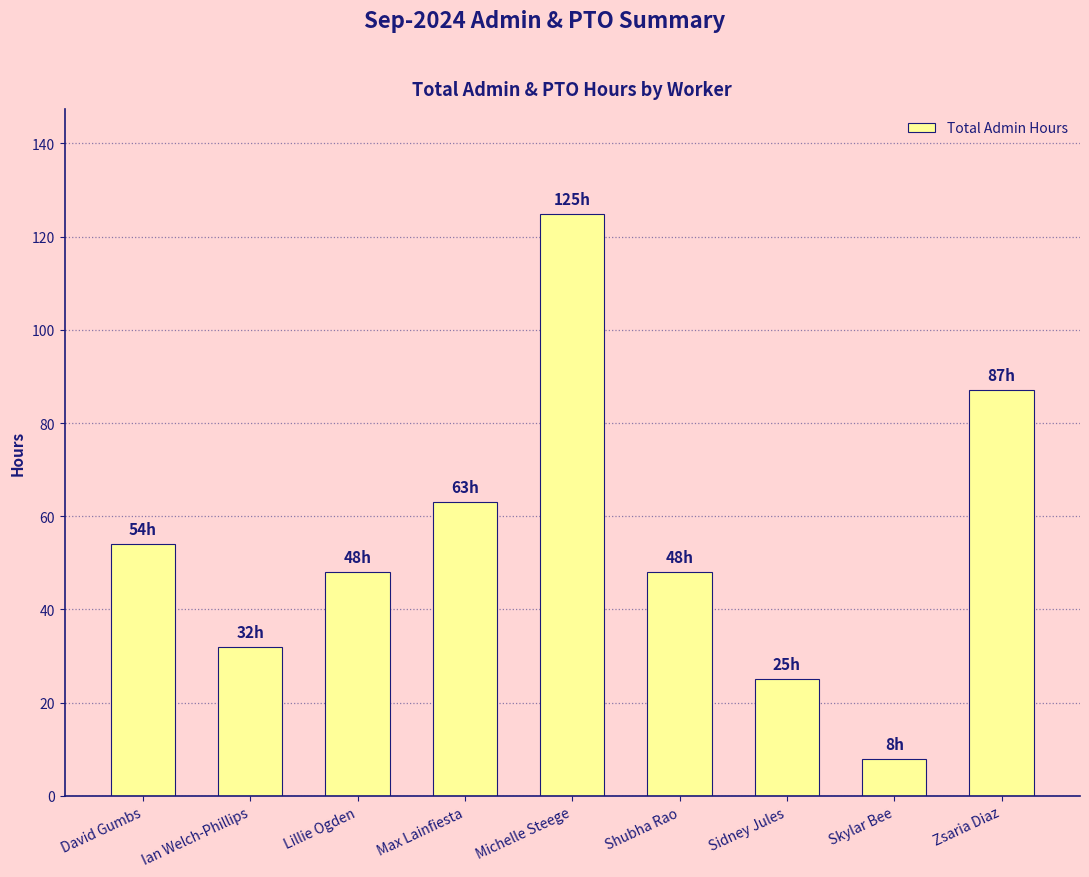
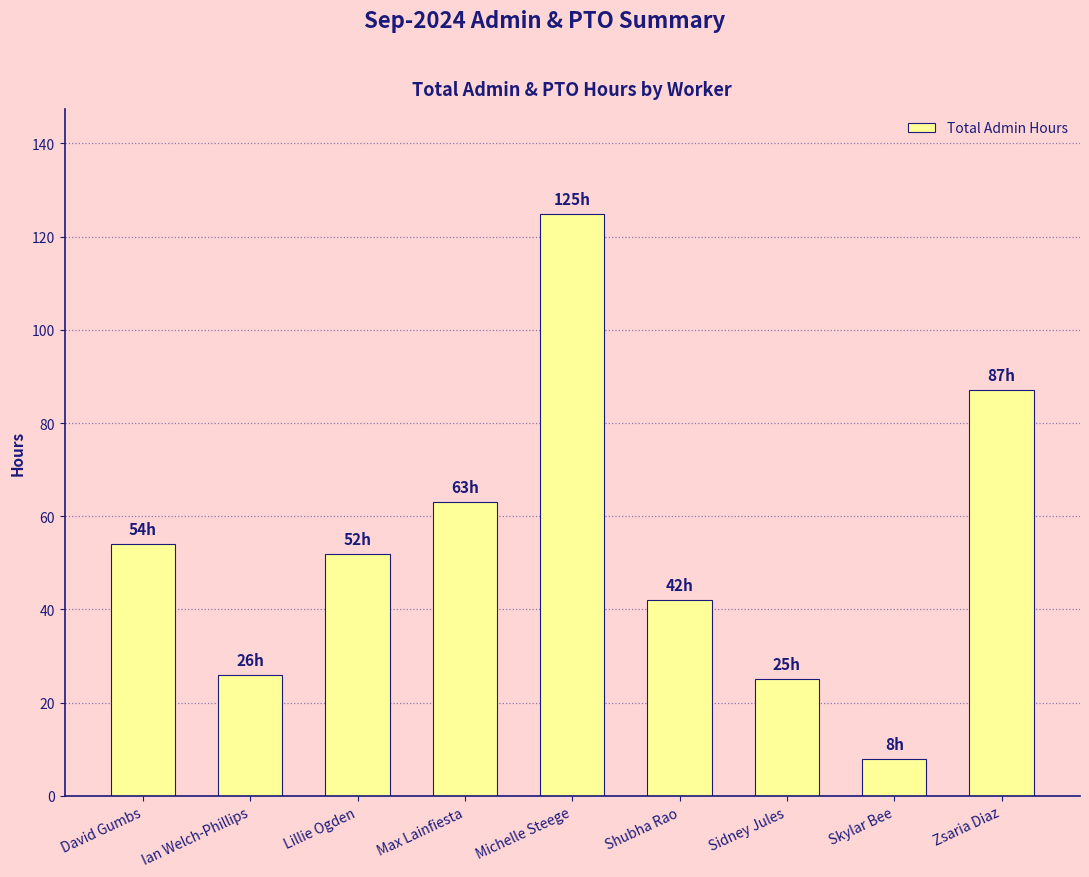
Ian Welch-Phillips: 32h -> 26h
Lillie Ogden: 48h -> 52h
Shubha Rao: 48h -> 42h
